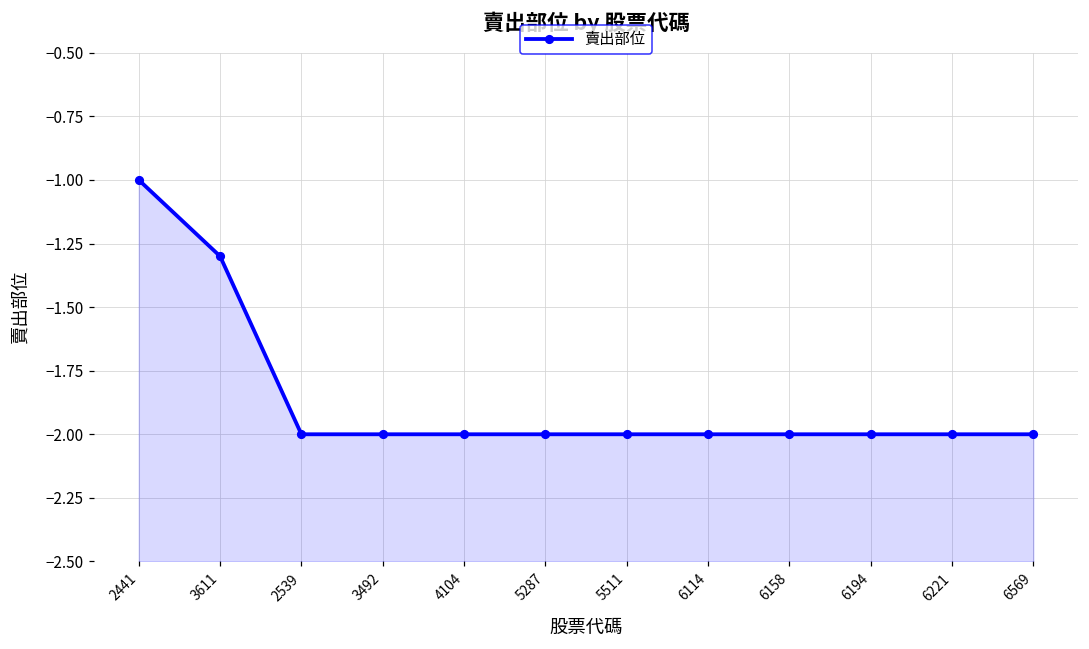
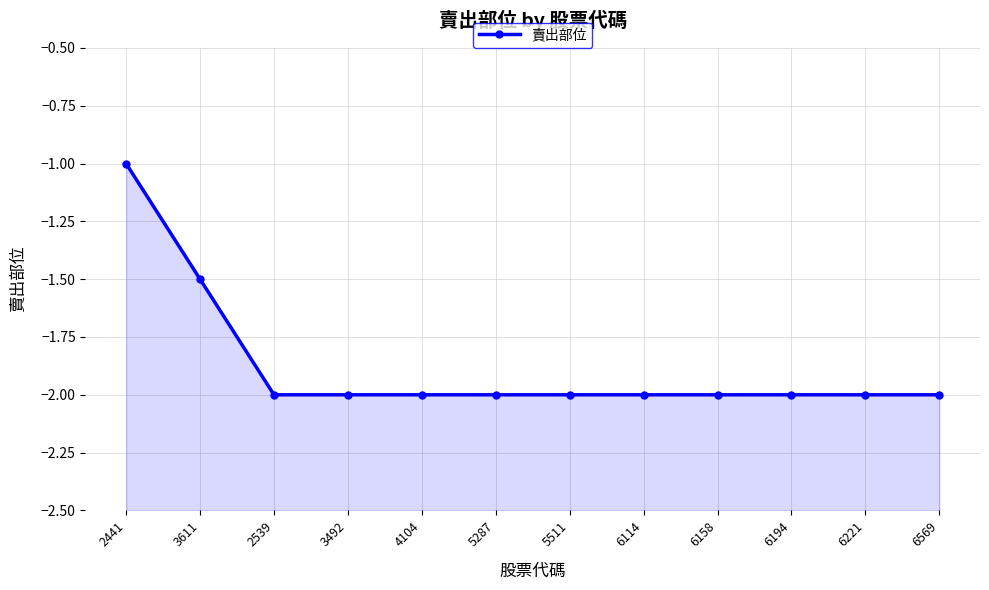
3611: -1.3 -> -1.5
